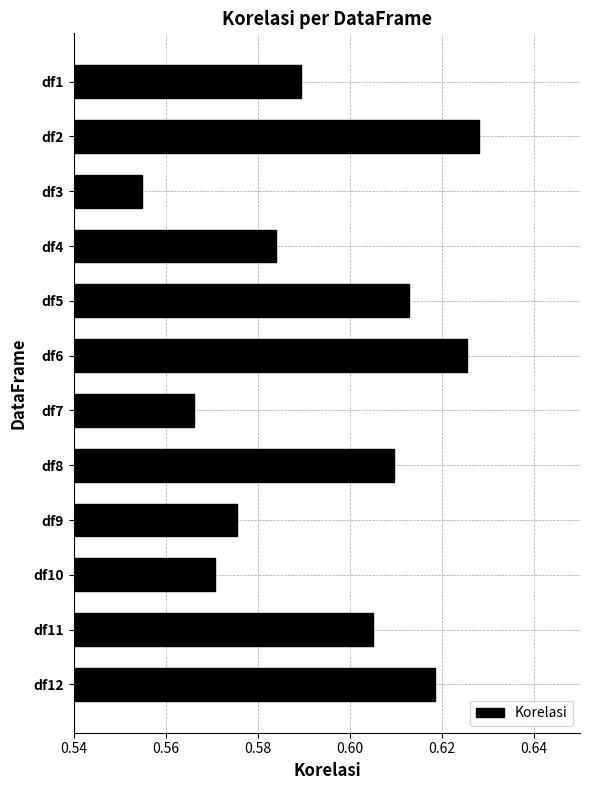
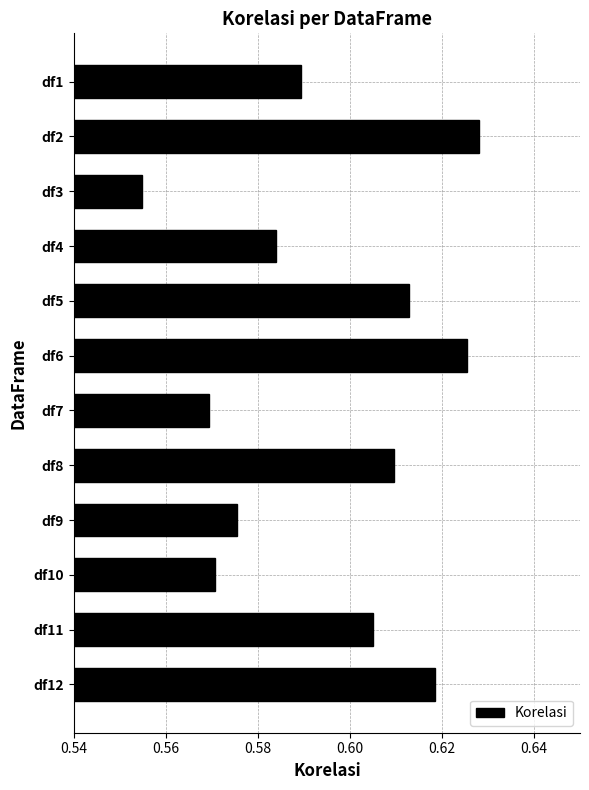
df7: 0.566 -> 0.569
